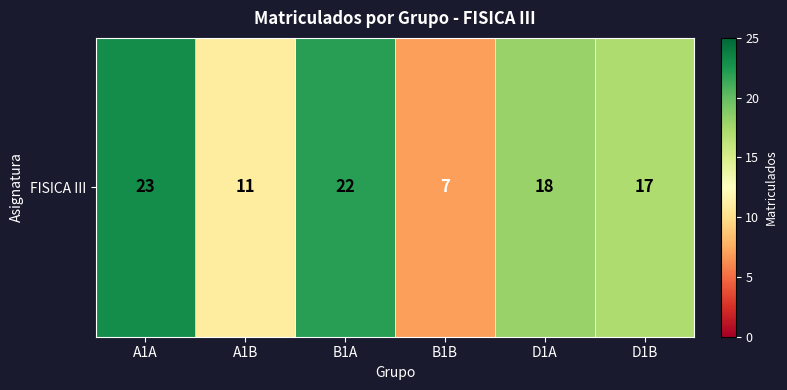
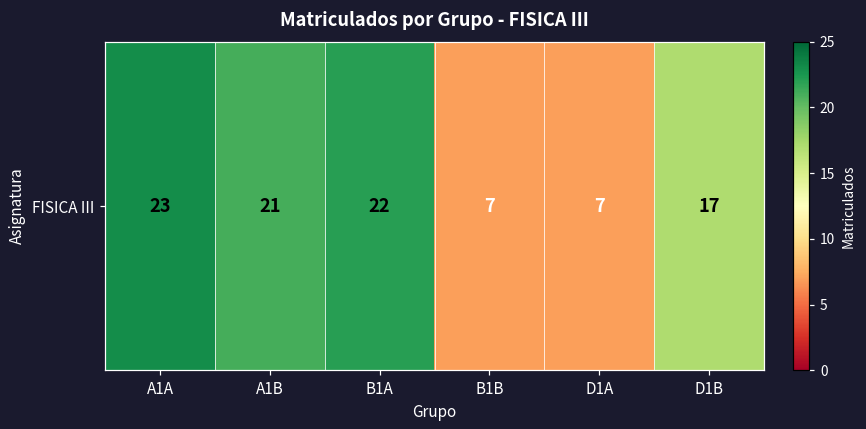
FISICA III, A1B: 11 -> 21
FISICA III, D1A: 18 -> 7
